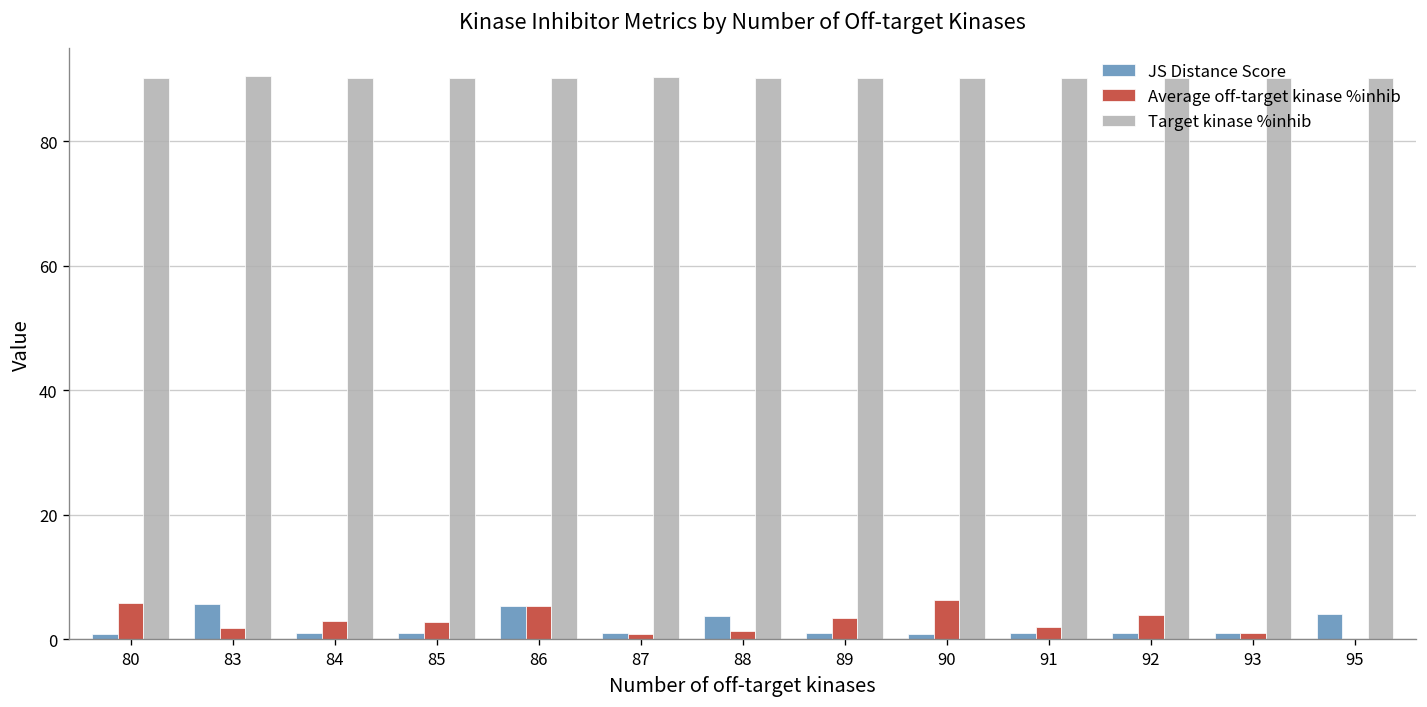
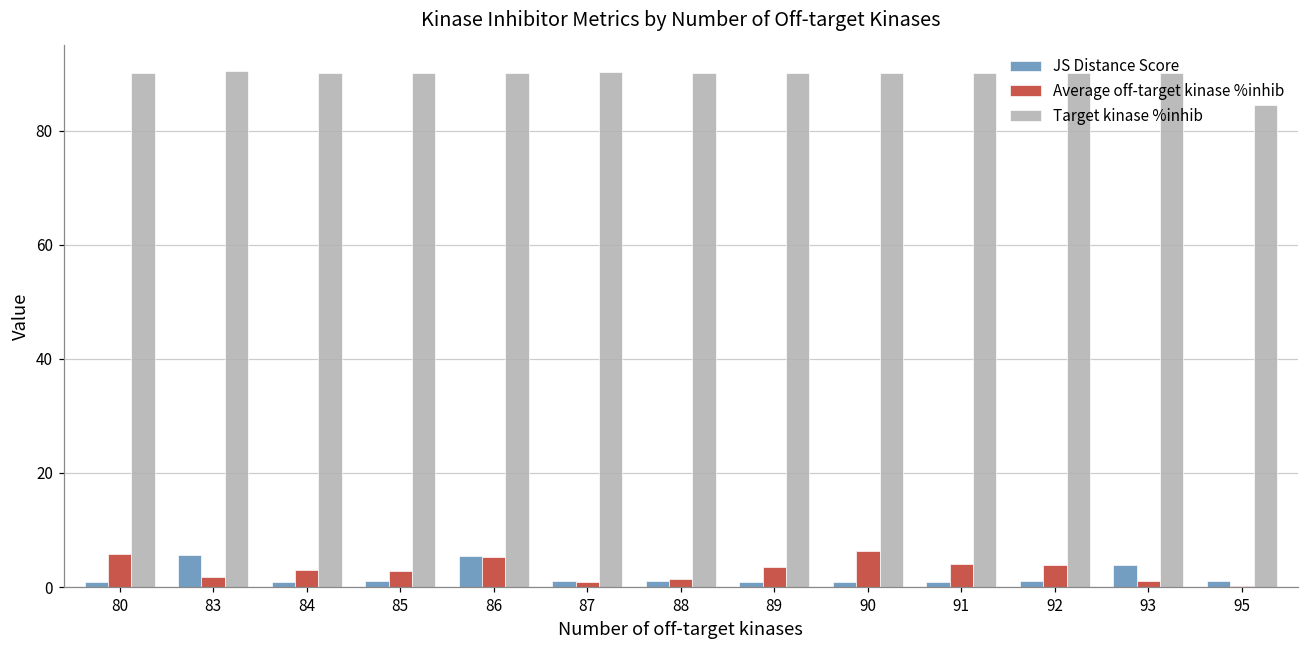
JS Distance Score, 88: 4 -> 1
Average off-target kinase %inhib, 91: 2 -> 4
JS Distance Score, 93: 1 -> 4
JS Distance Score, 95: 4 -> 1
Target kinase %inhib, 95: 90 -> 85
